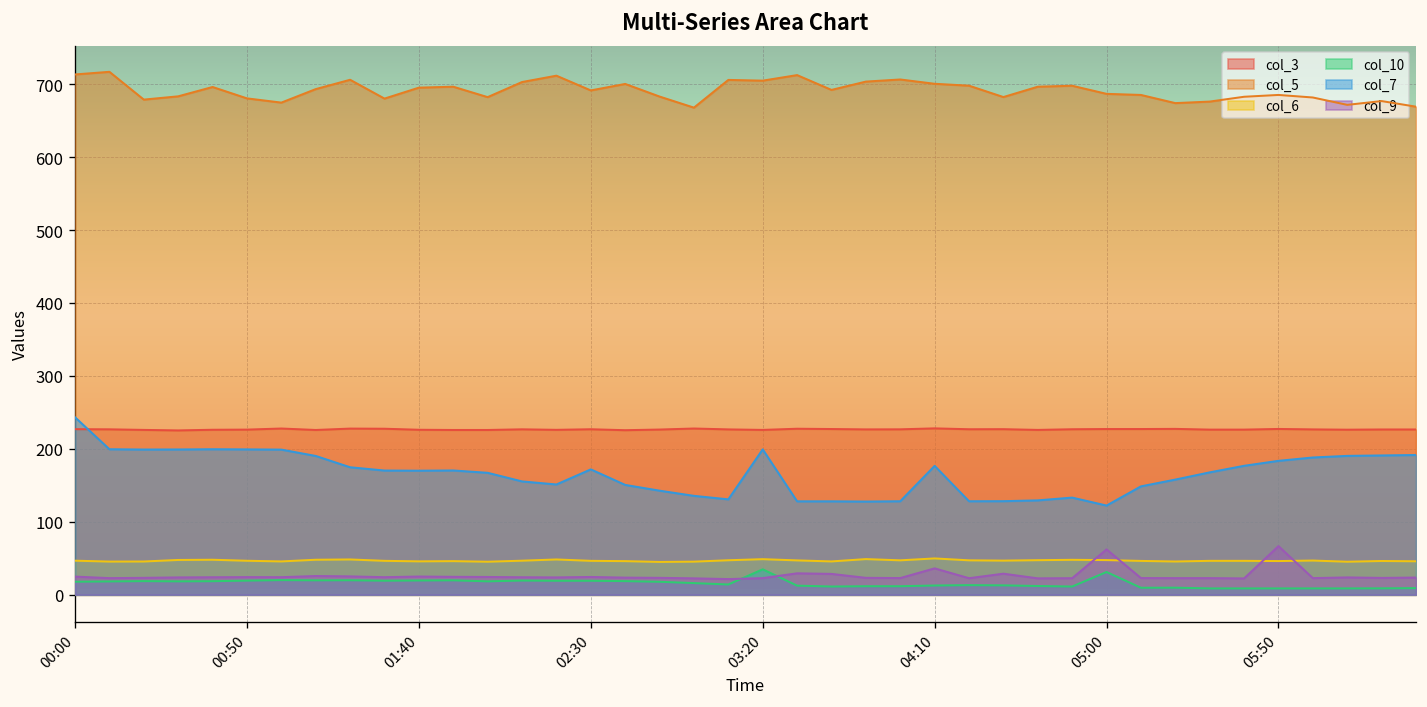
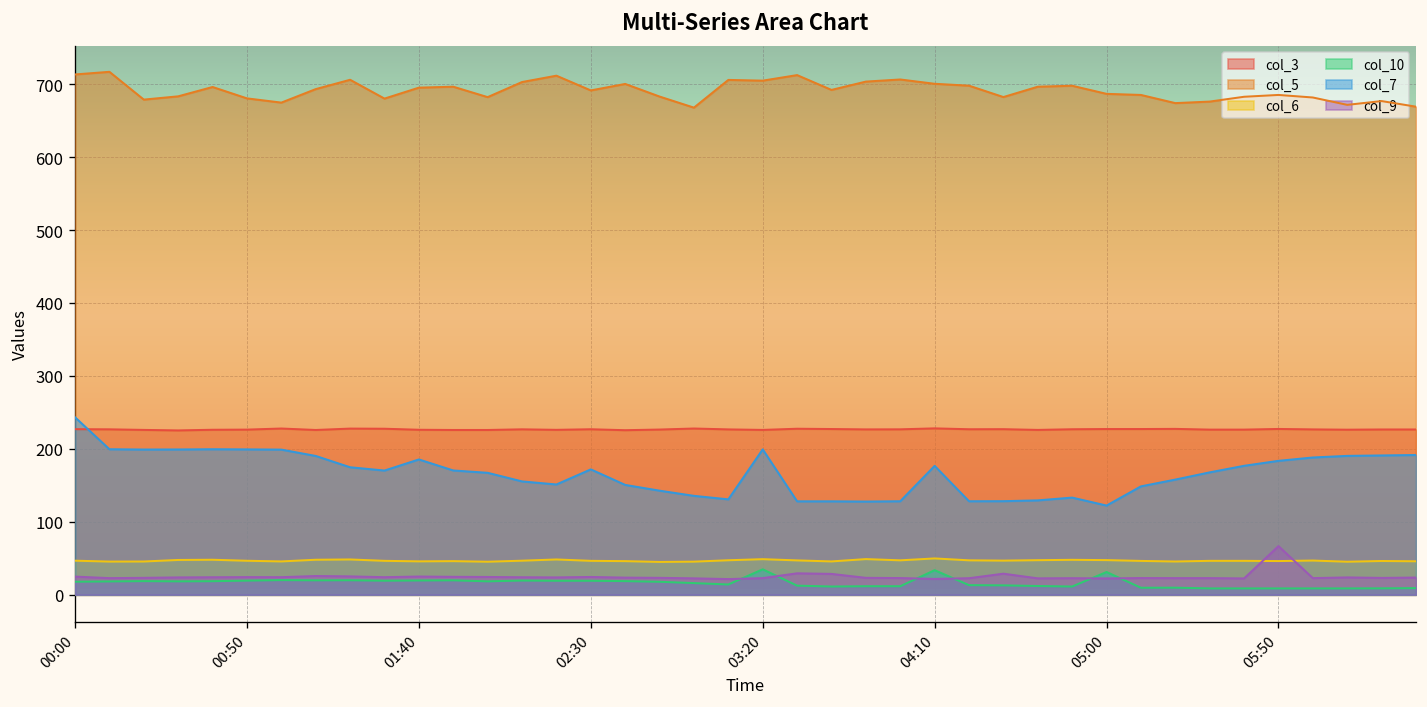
col_7, 01:40: 170 -> 190
col_10, 04:10: 10 -> 30
col_9, 04:10: 40 -> 20
col_9, 05:00: 60 -> 20
